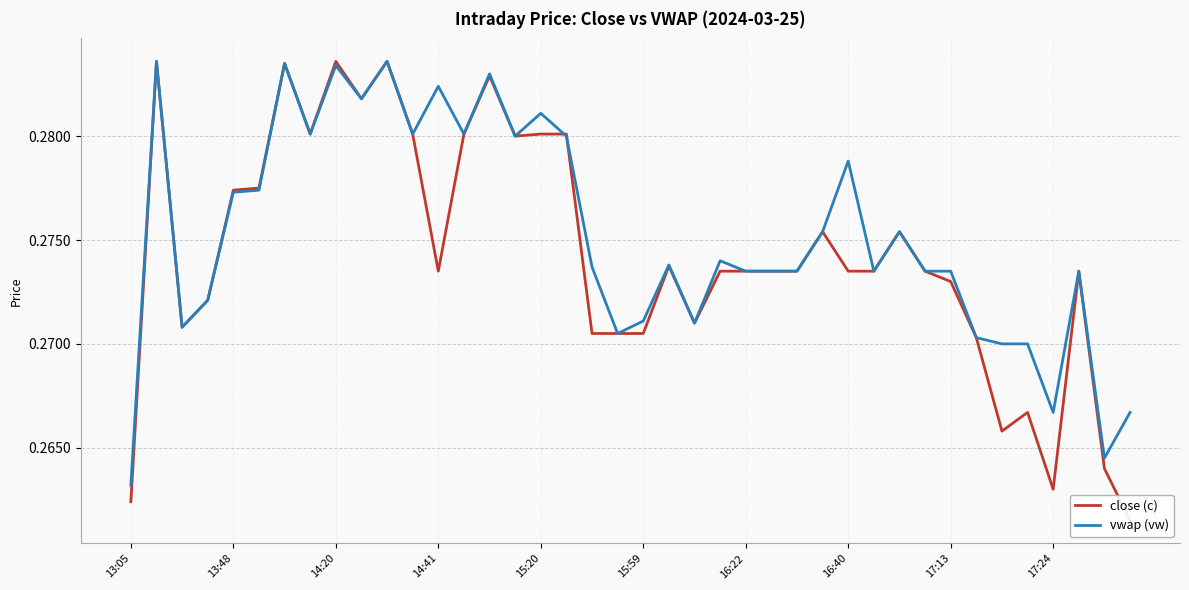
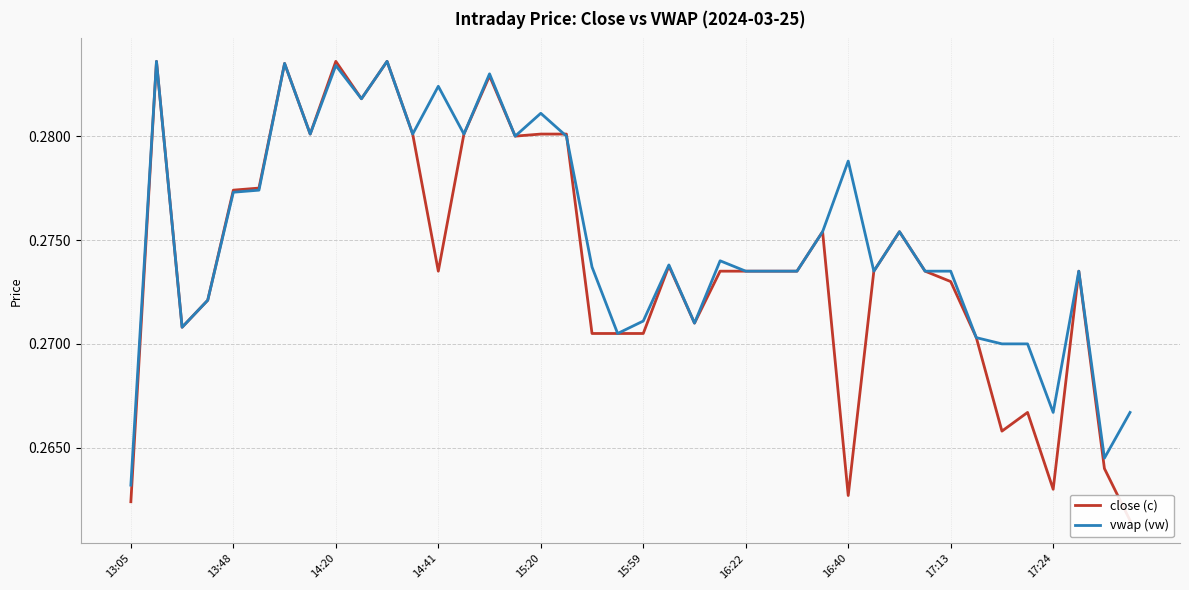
close (c), 16:40: 0.2735 -> 0.2627
